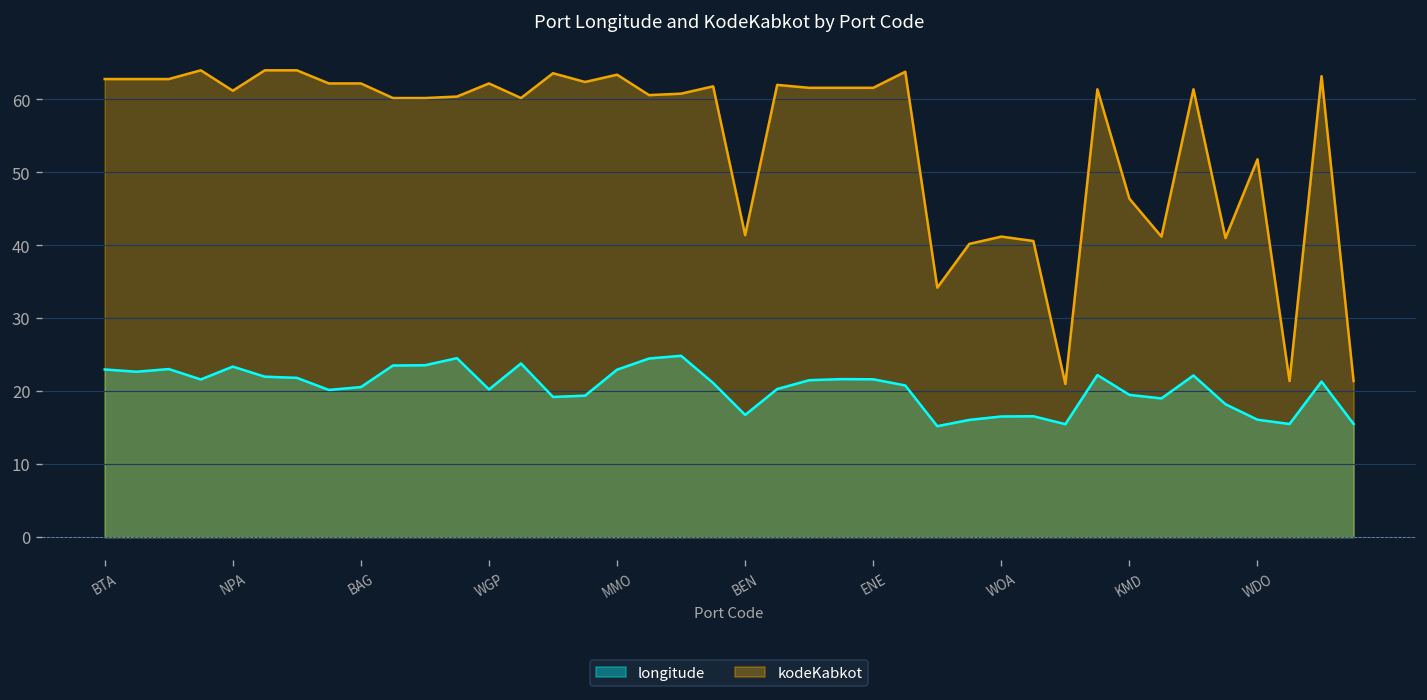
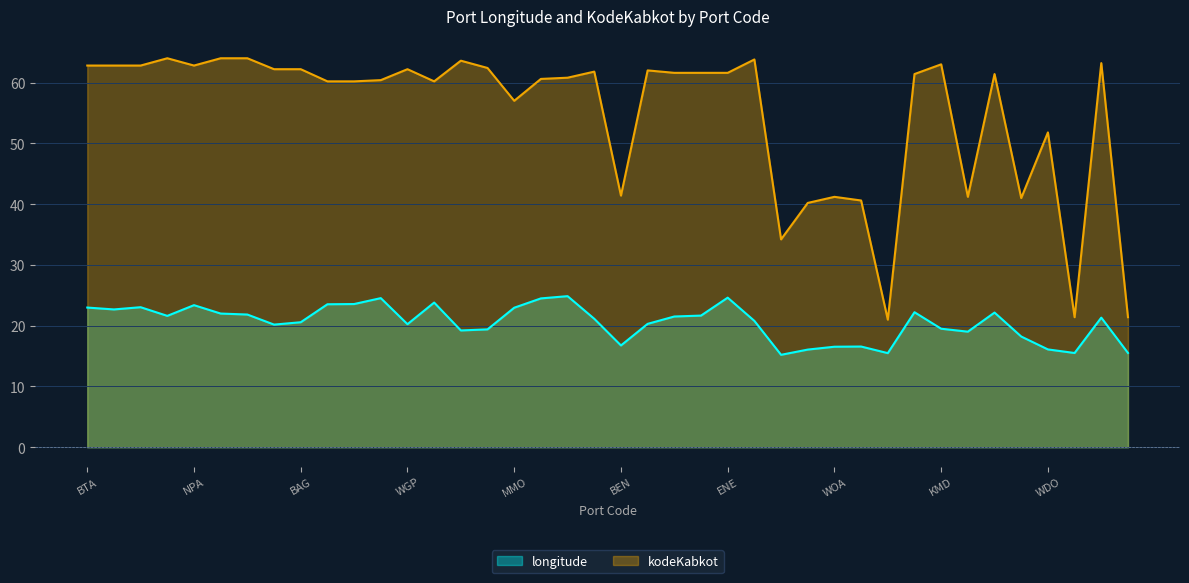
kodeKabkot, NPA: 61 -> 63
kodeKabkot, MMO: 63 -> 57
longitude, ENE: 22 -> 25
kodeKabkot, KMD: 46 -> 63
